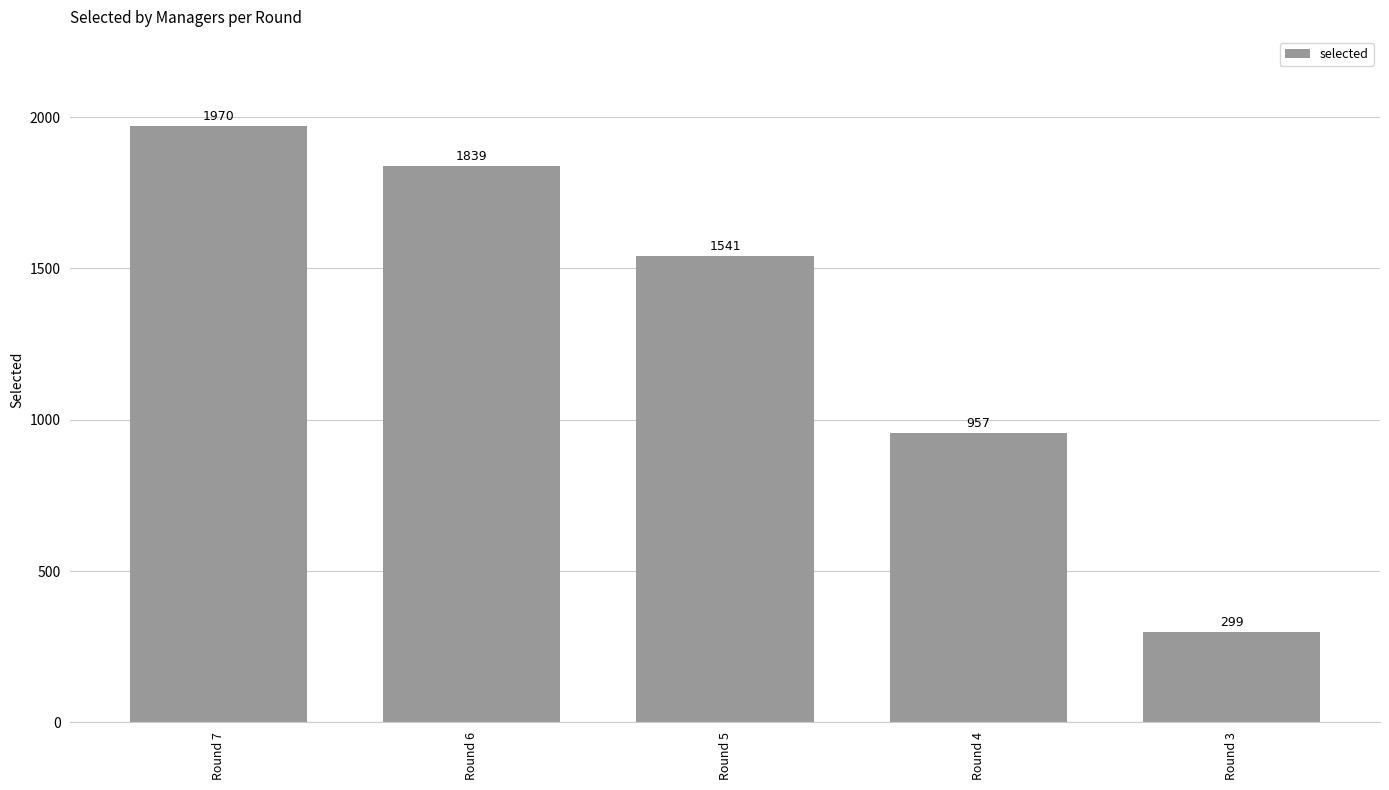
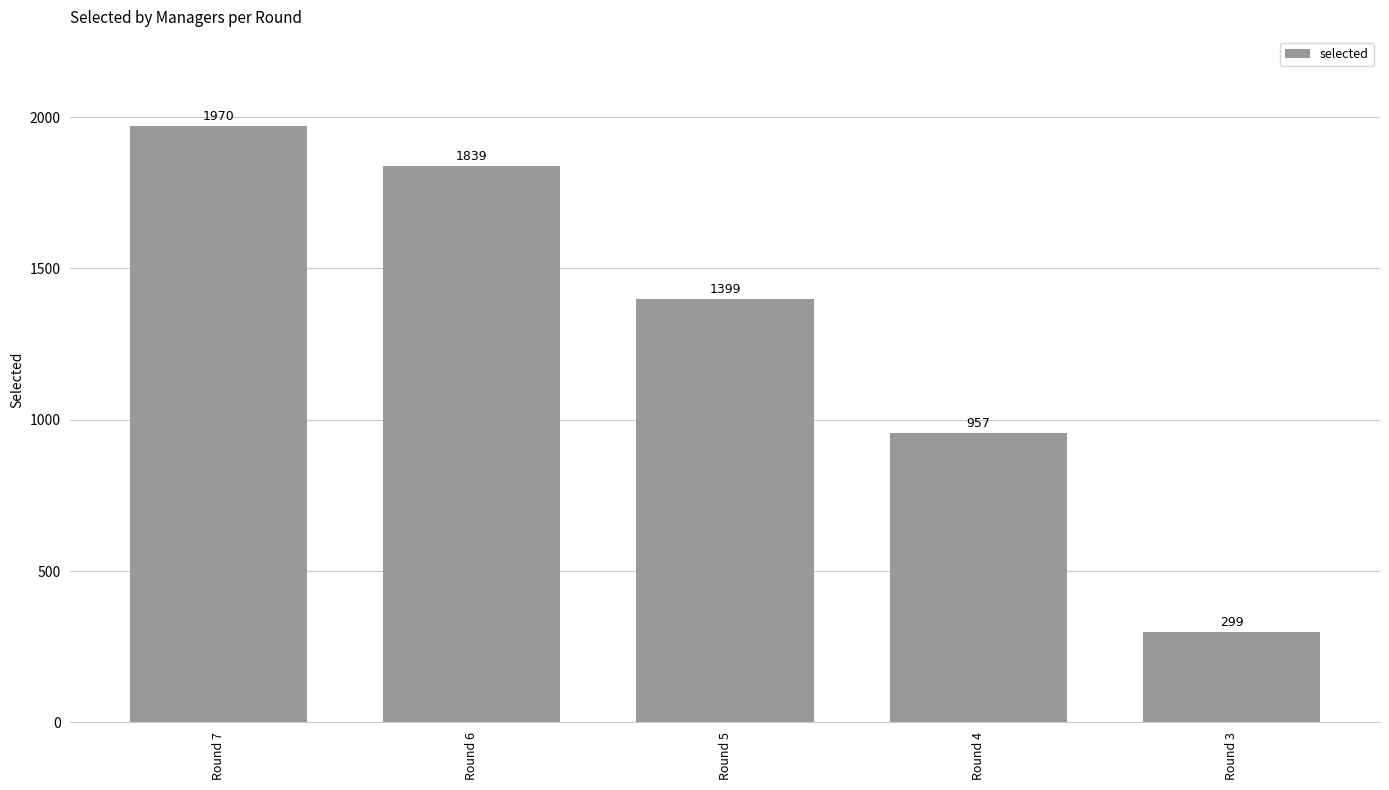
Round 5: 1541 -> 1399
